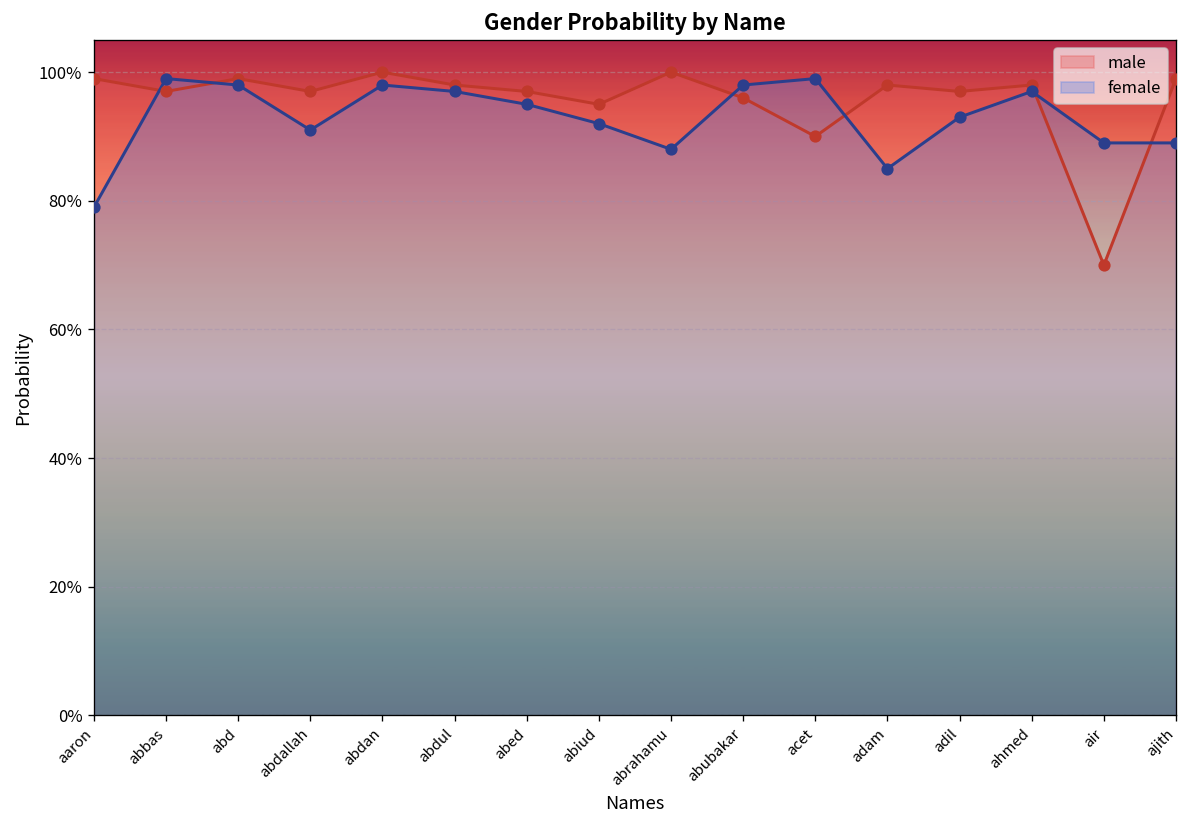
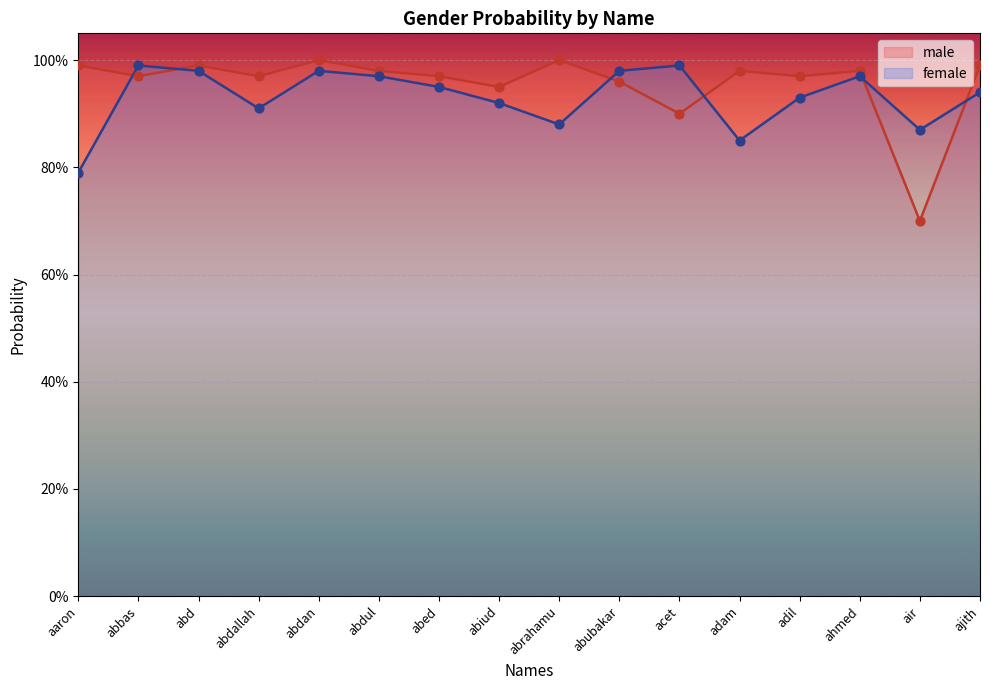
female, air: 89% -> 87%
female, ajith: 89% -> 94%
